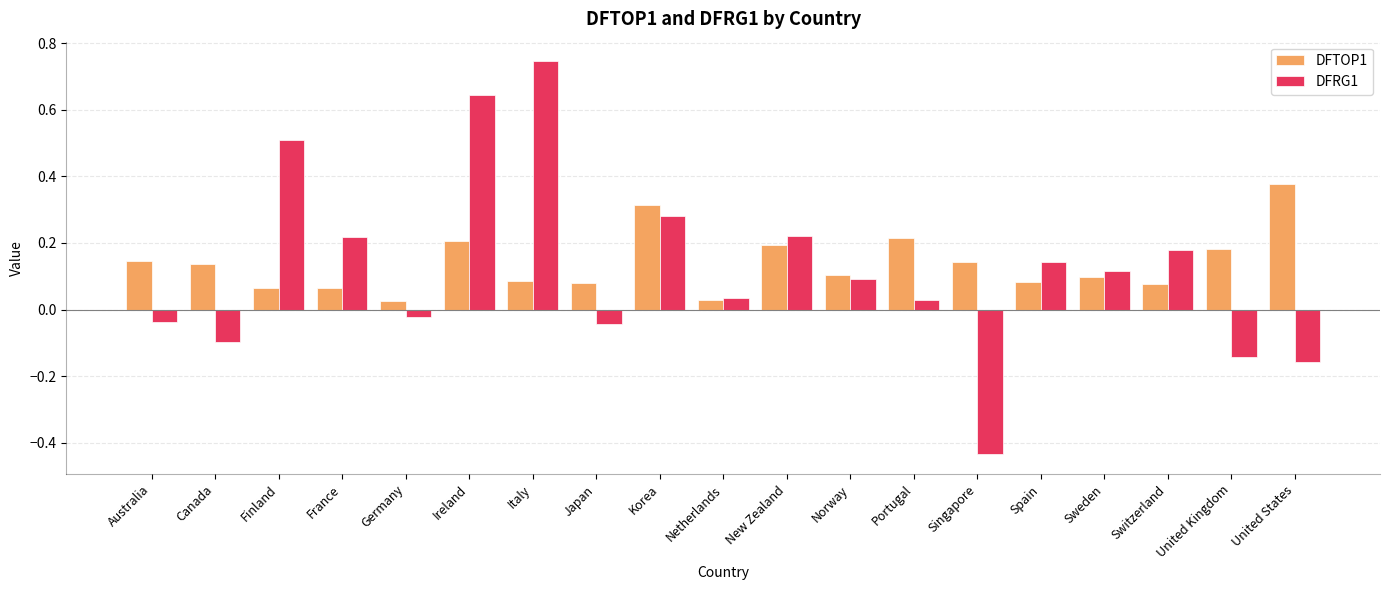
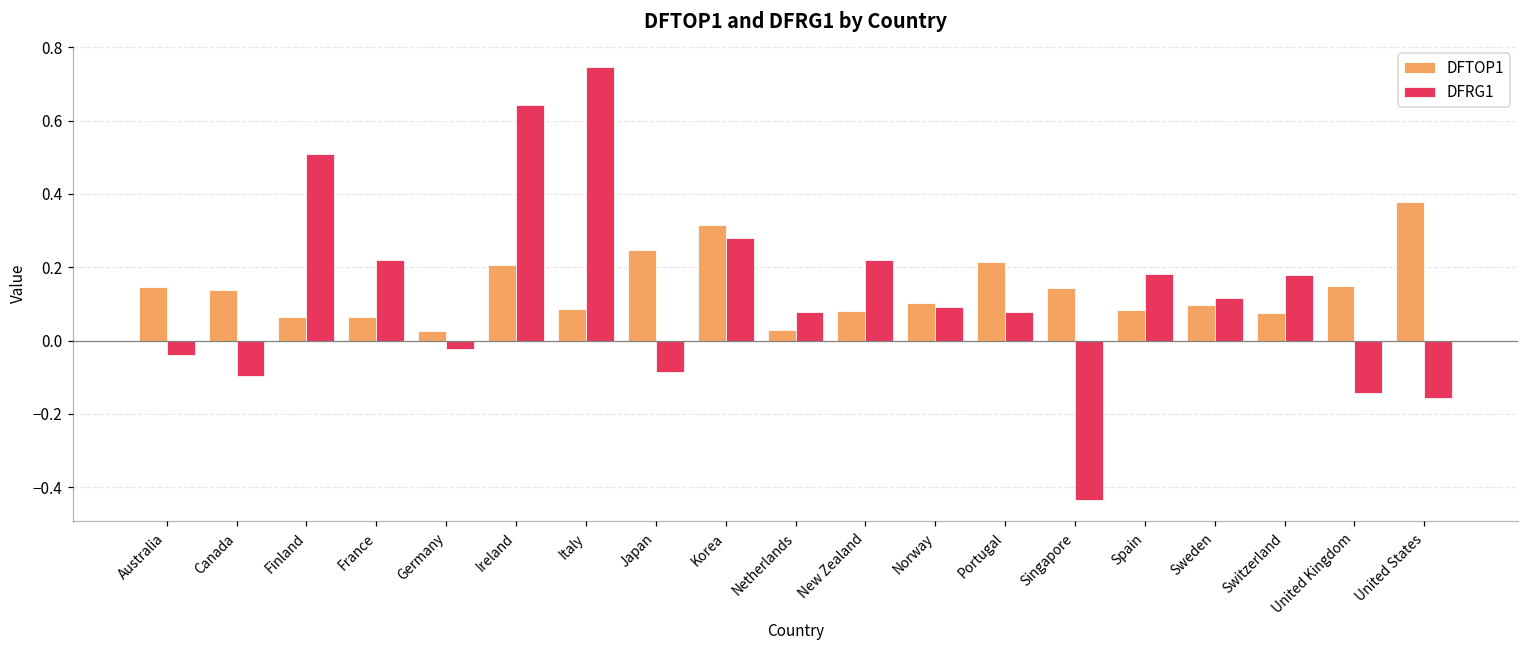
DFTOP1, Japan: 0.08 -> 0.25
DFRG1, Japan: -0.04 -> -0.09
DFRG1, Netherlands: 0.04 -> 0.08
DFTOP1, New Zealand: 0.19 -> 0.08
DFRG1, Portugal: 0.03 -> 0.08
DFRG1, Spain: 0.14 -> 0.18
DFTOP1, United Kingdom: 0.18 -> 0.15
